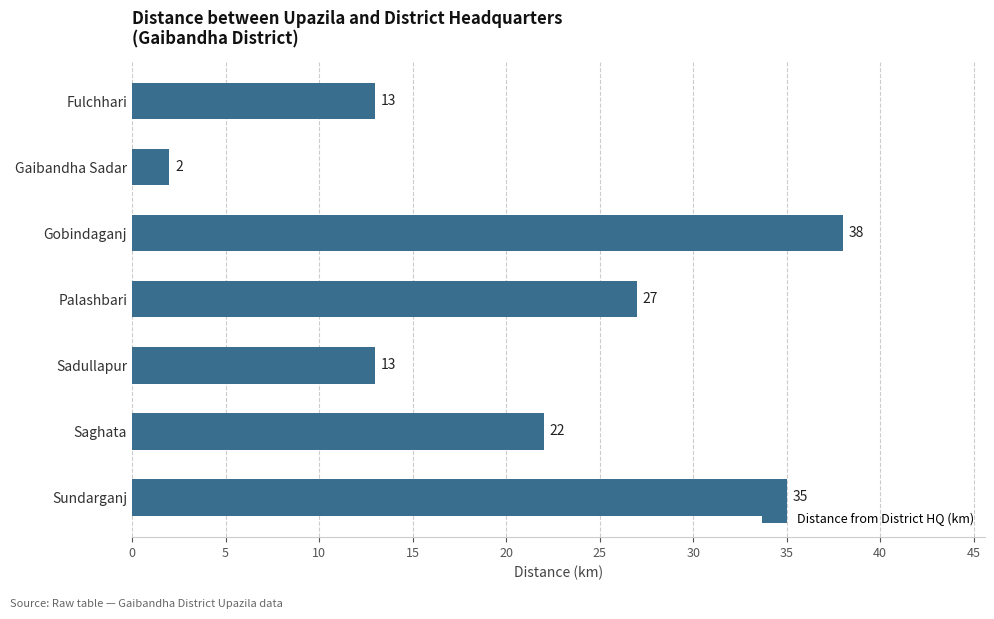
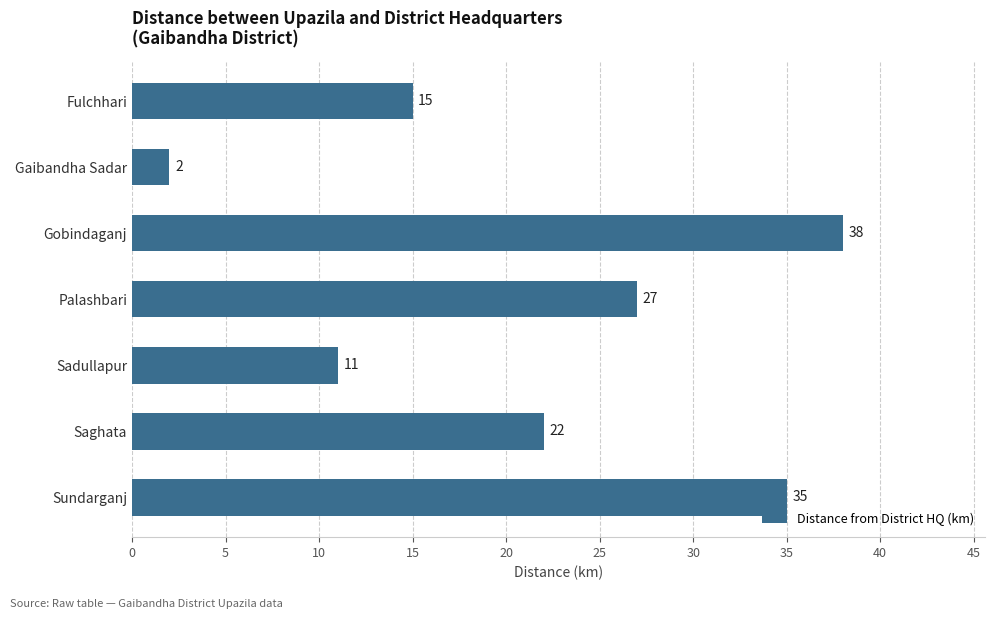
Fulchhari: 13 -> 15
Sadullapur: 13 -> 11
